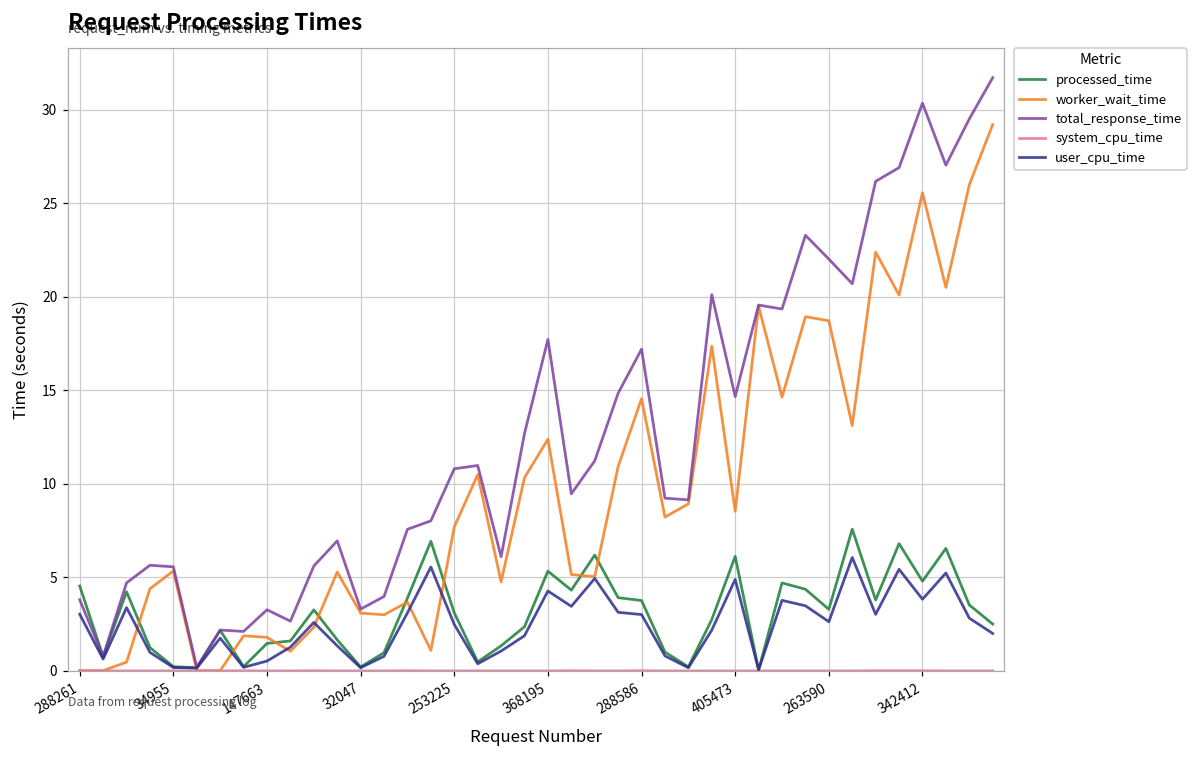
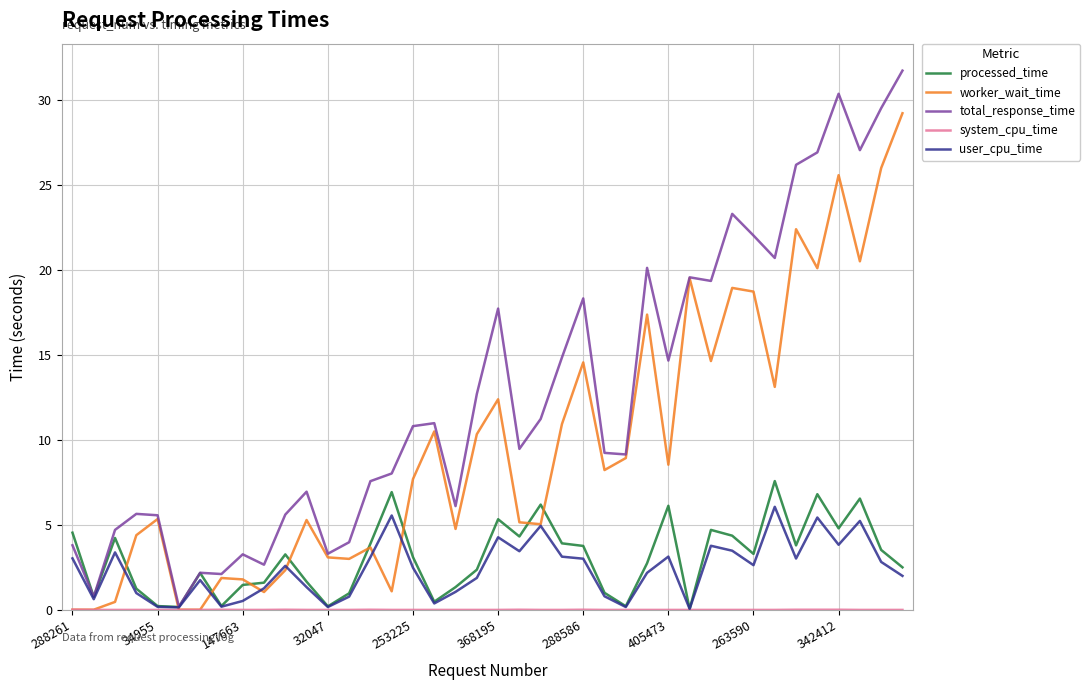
total_response_time, 288586: 17.2 -> 18.3
user_cpu_time, 405473: 4.9 -> 3.1
